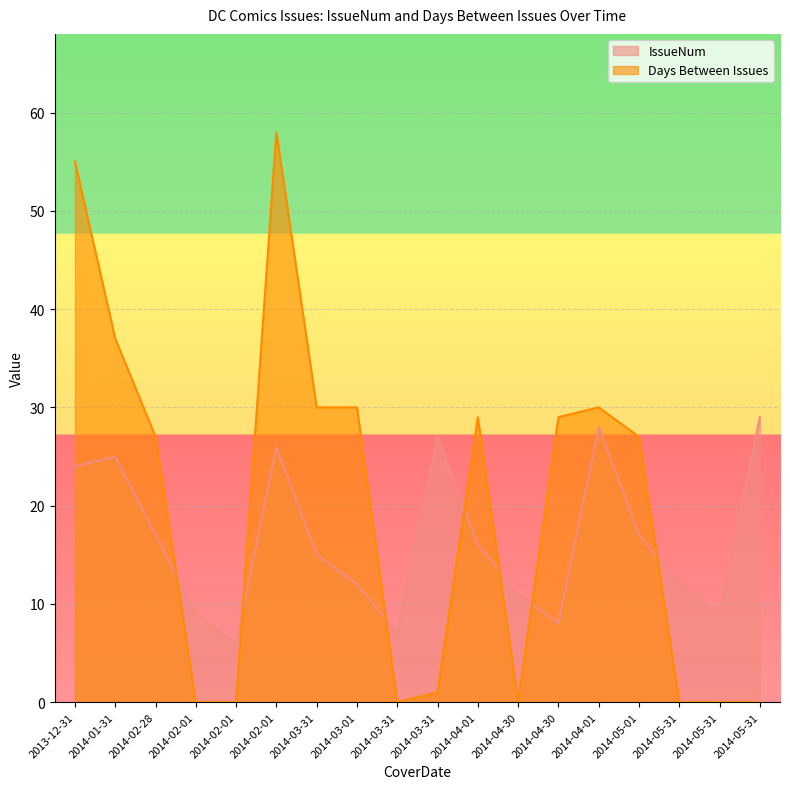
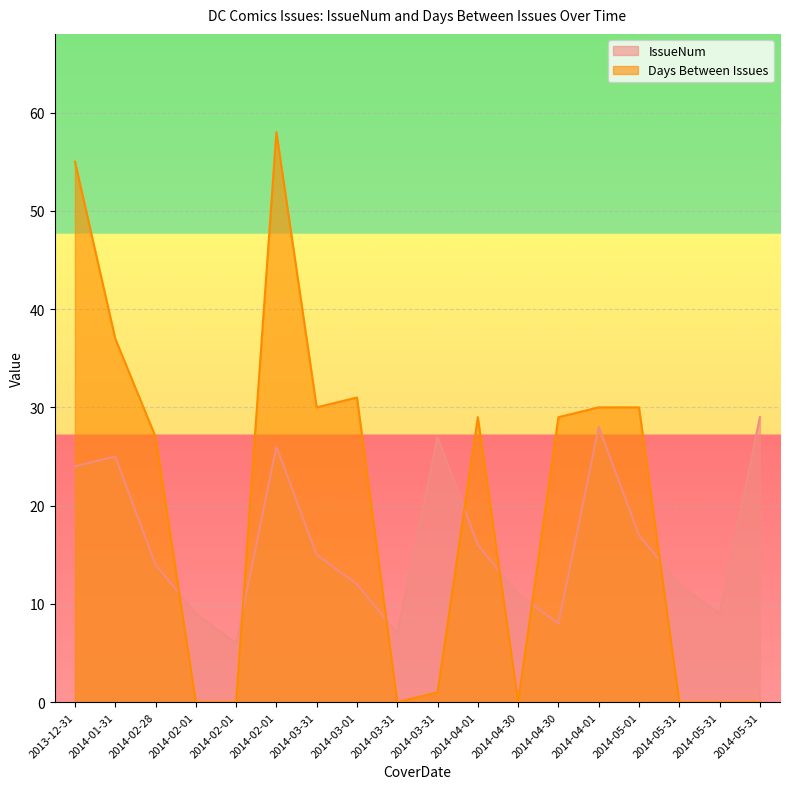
IssueNum, 2014-02-28: 17 -> 14
Days Between Issues, 2014-03-01: 30 -> 31
Days Between Issues, 2014-05-01: 27 -> 30
